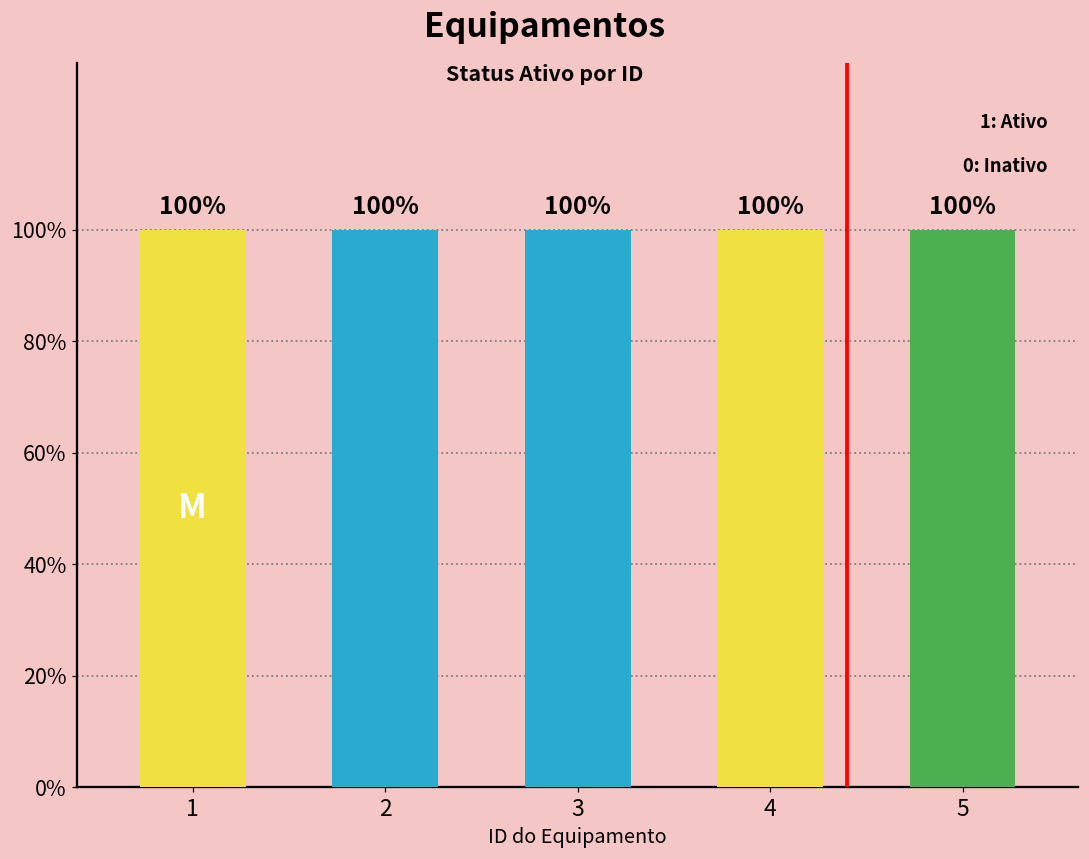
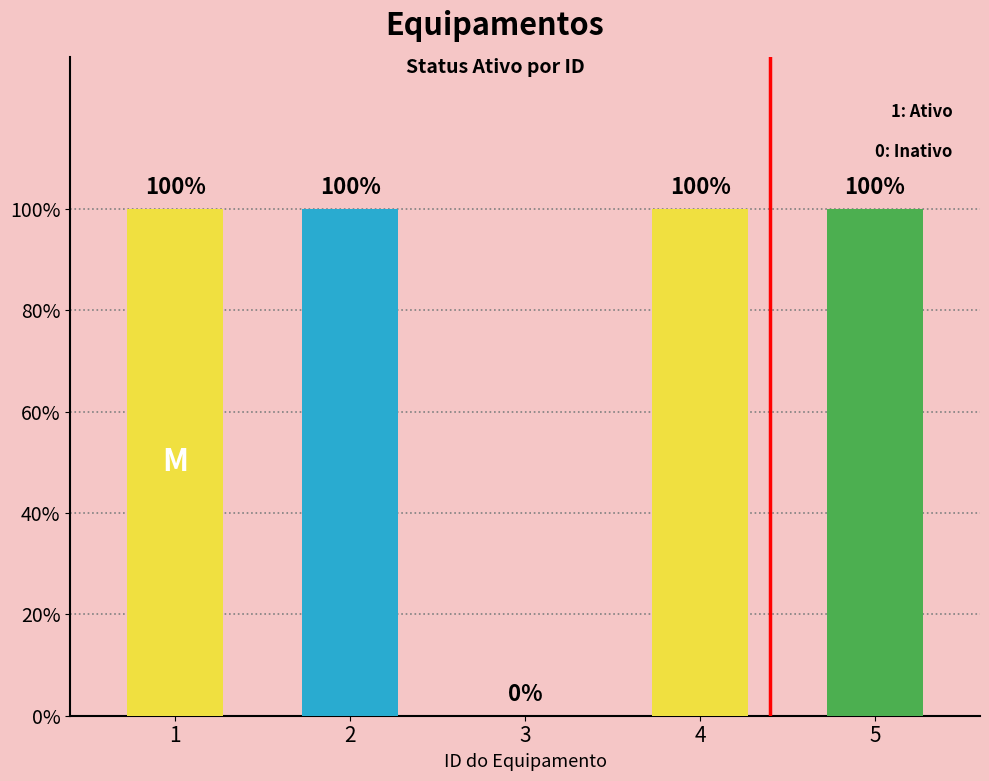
3: 100% -> 0%
